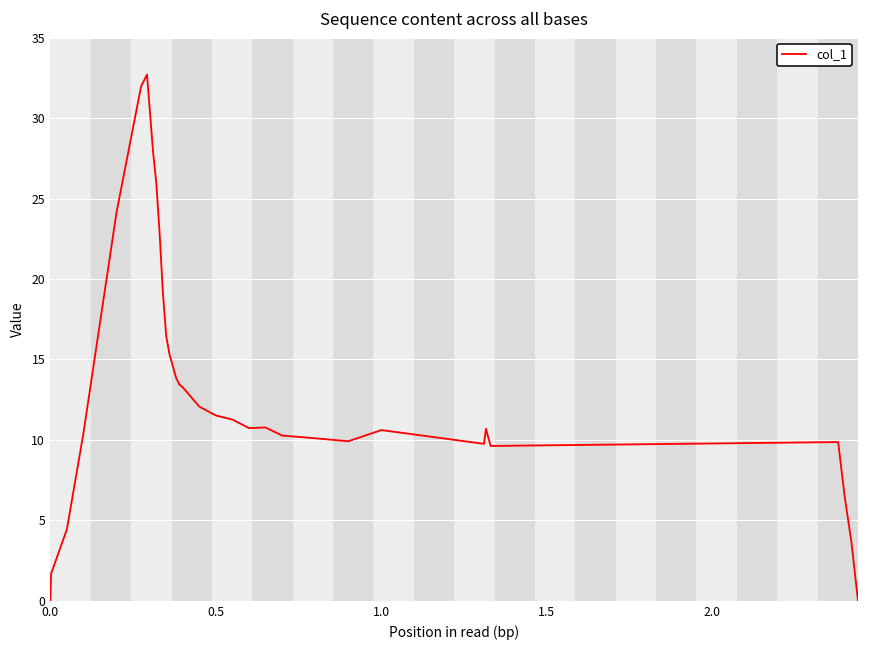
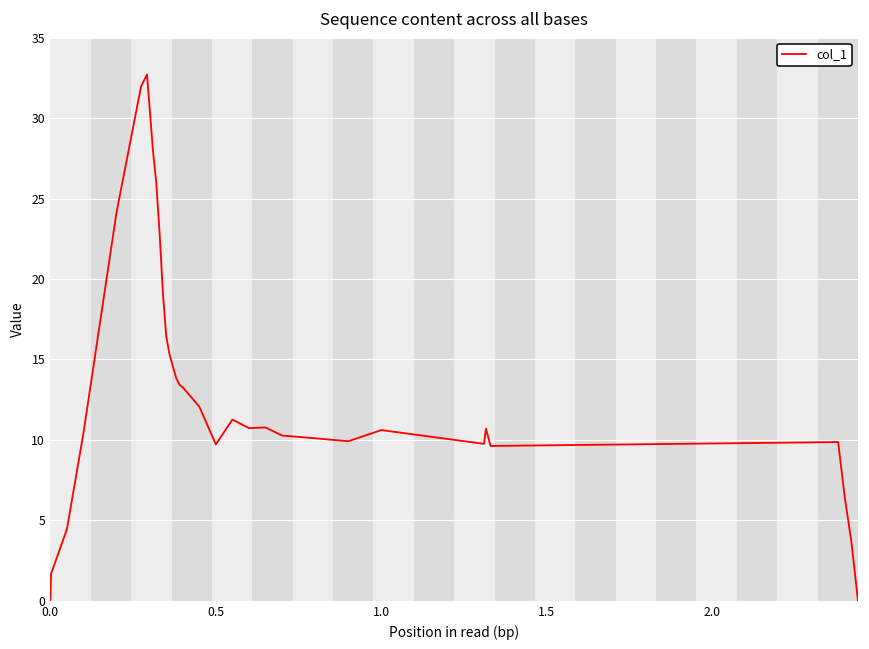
0.5: 11.5 -> 9.7
